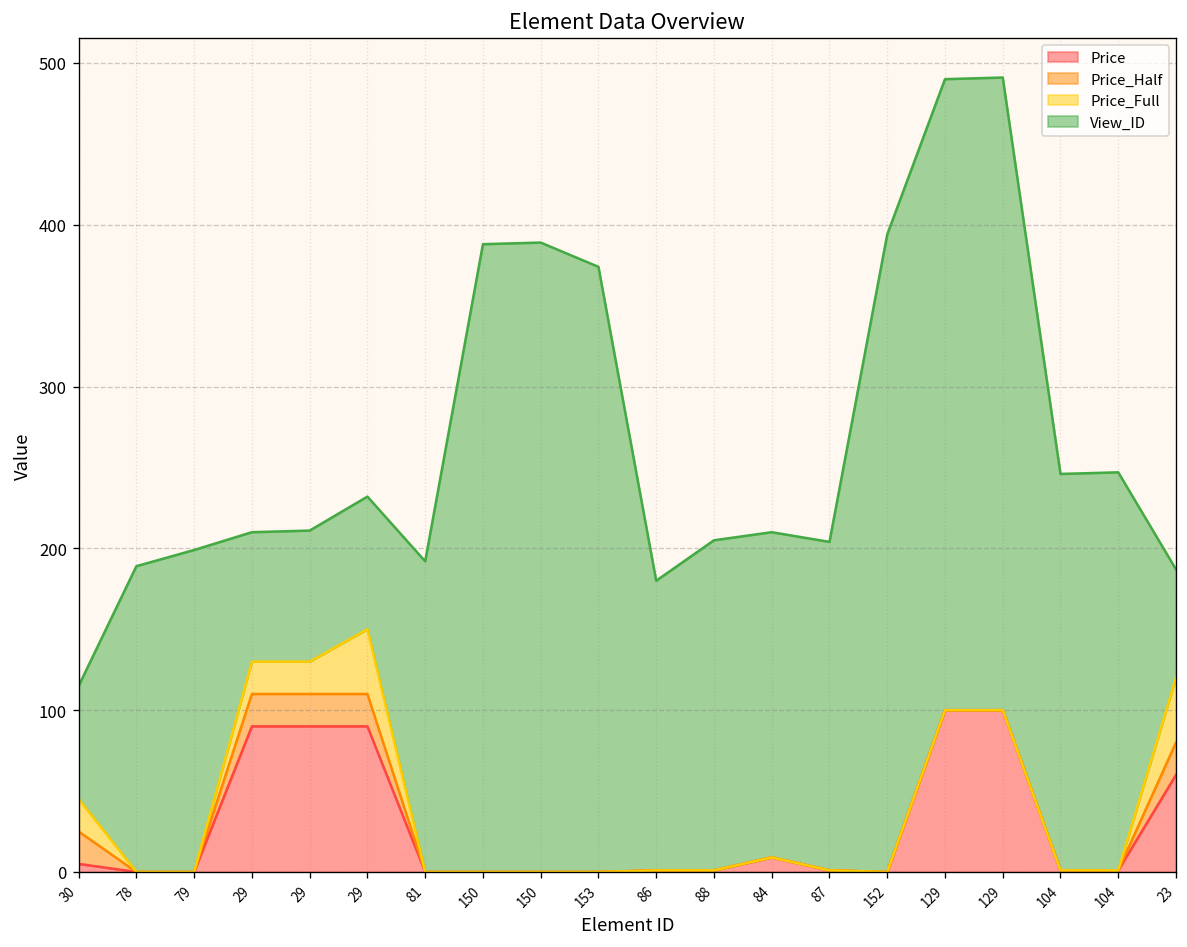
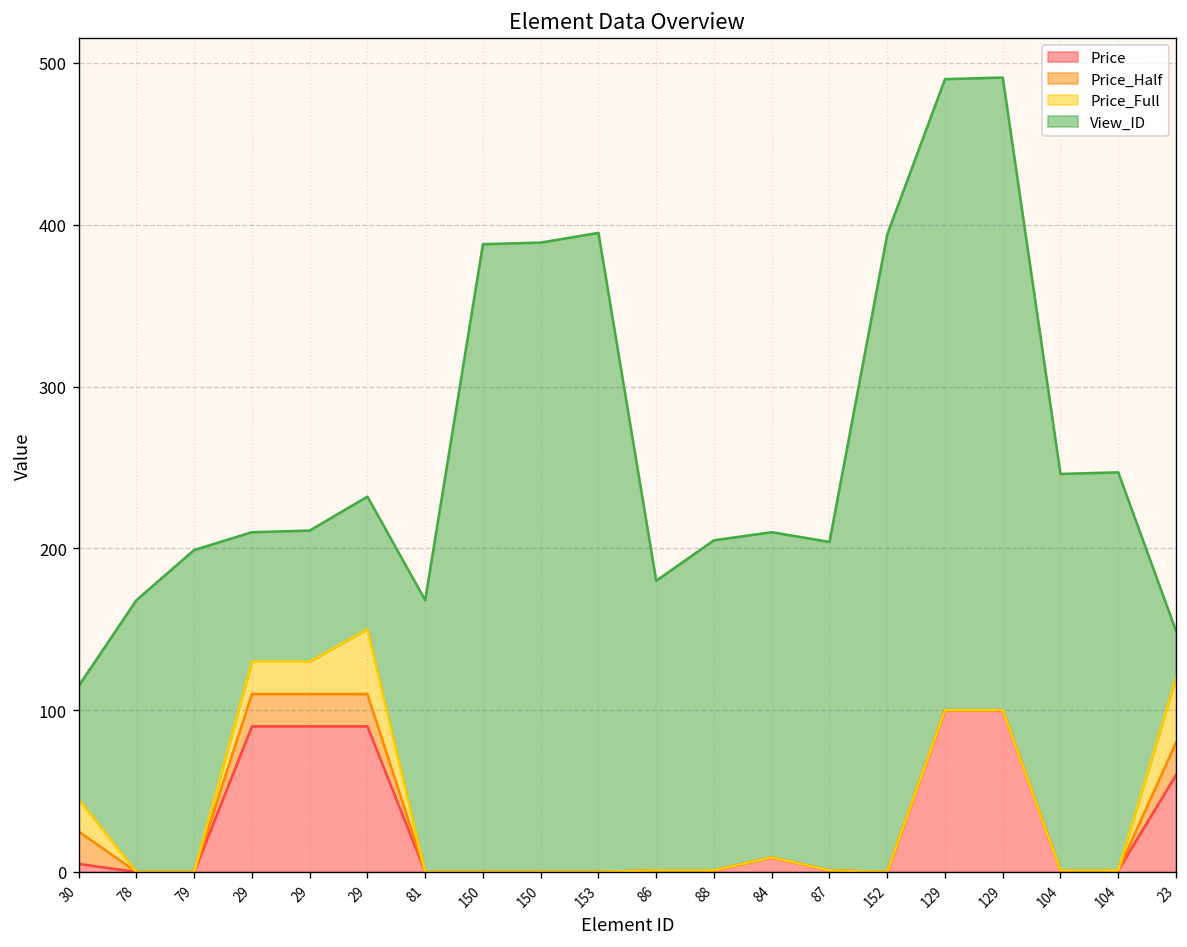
View_ID, 78: 189 -> 168
View_ID, 81: 192 -> 168
View_ID, 153: 374 -> 395
View_ID, 23: 67 -> 29
